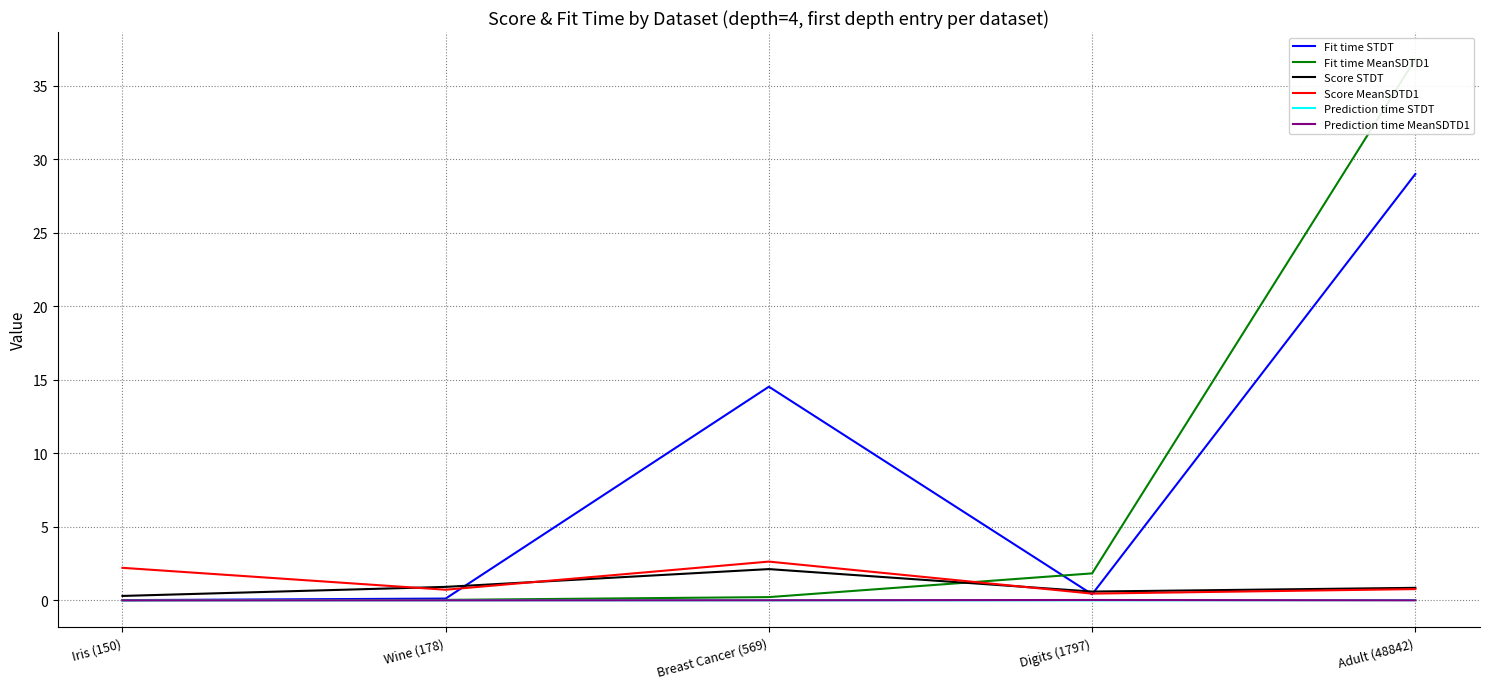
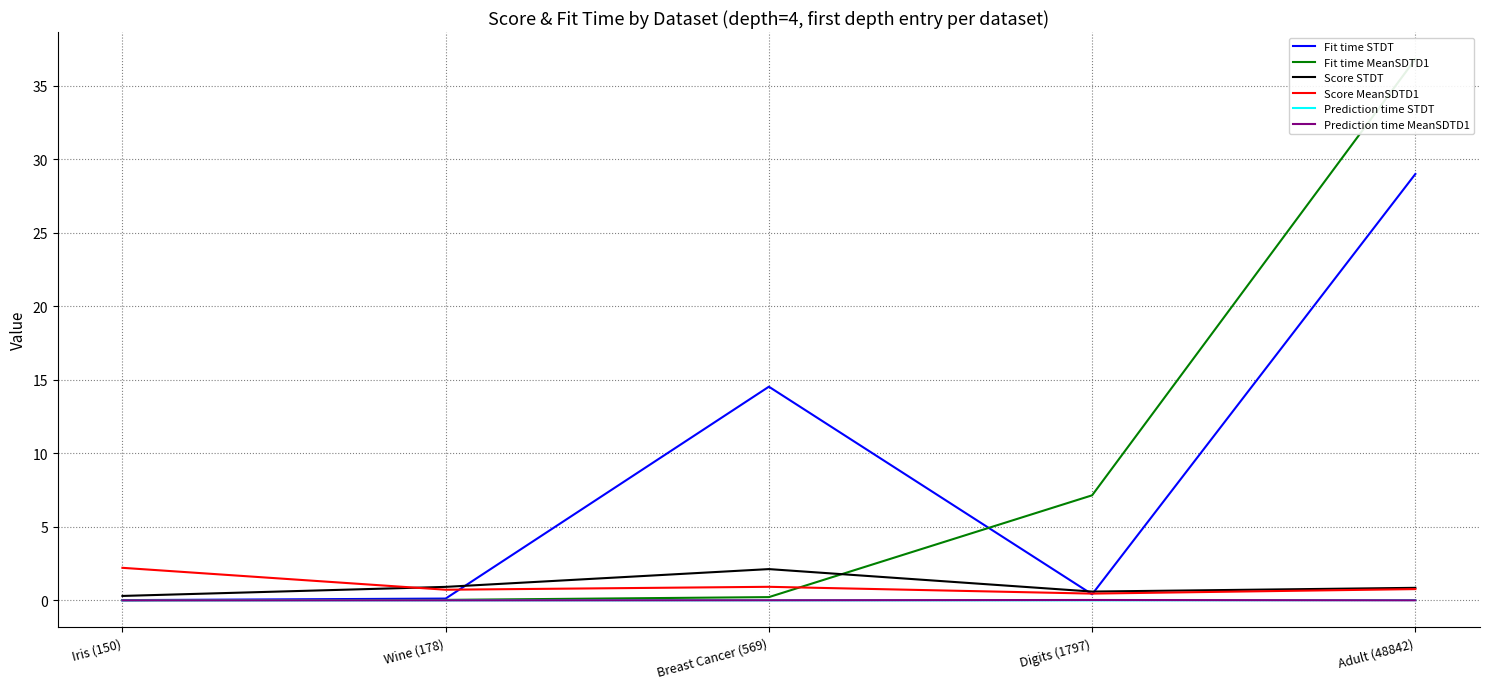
Score MeanSDTD1, Breast Cancer (569): 2.6 -> 0.9
Fit time MeanSDTD1, Digits (1797): 1.8 -> 7.1
